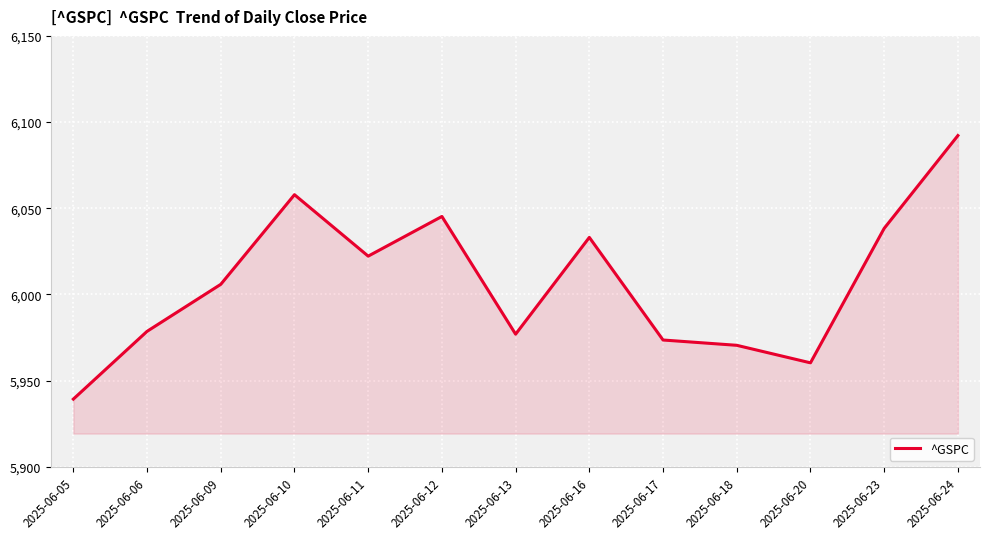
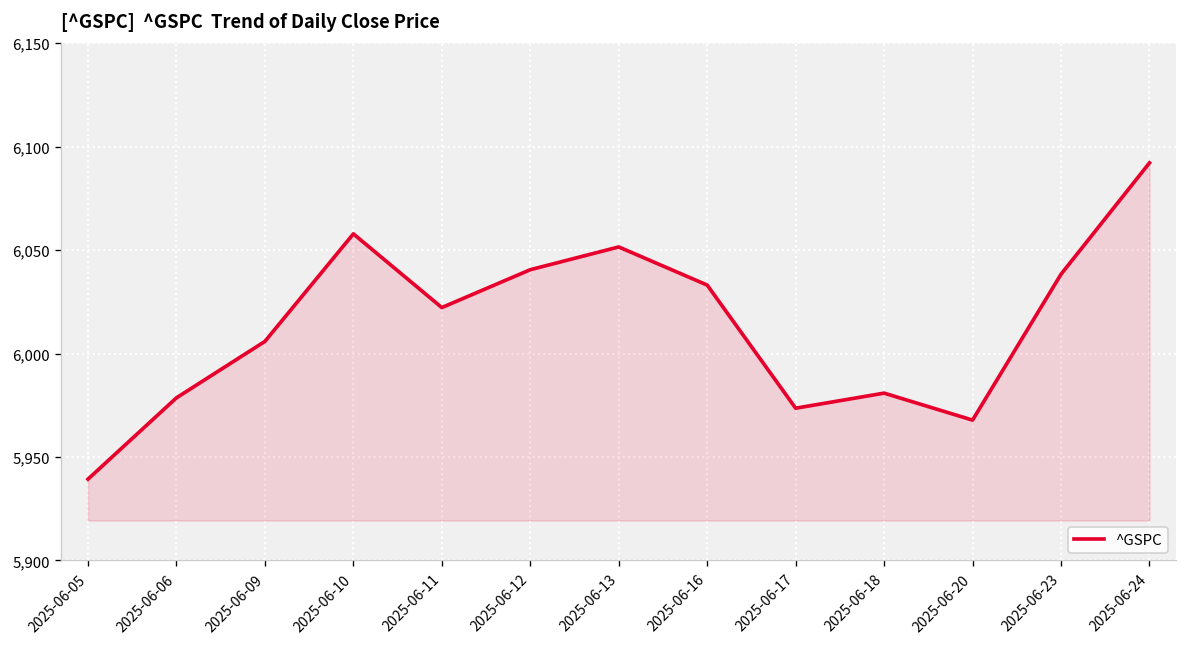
2025-06-12: 6,045 -> 6,041
2025-06-13: 5,977 -> 6,052
2025-06-18: 5,971 -> 5,981
2025-06-20: 5,960 -> 5,968
